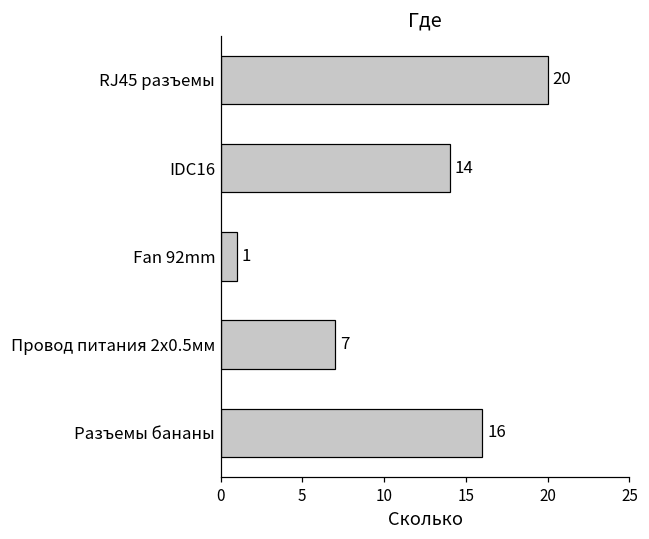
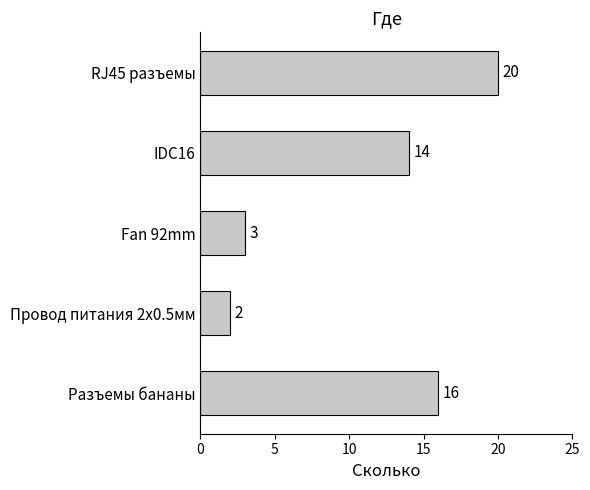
Fan 92mm: 1 -> 3
Провод питания 2х0.5мм: 7 -> 2
